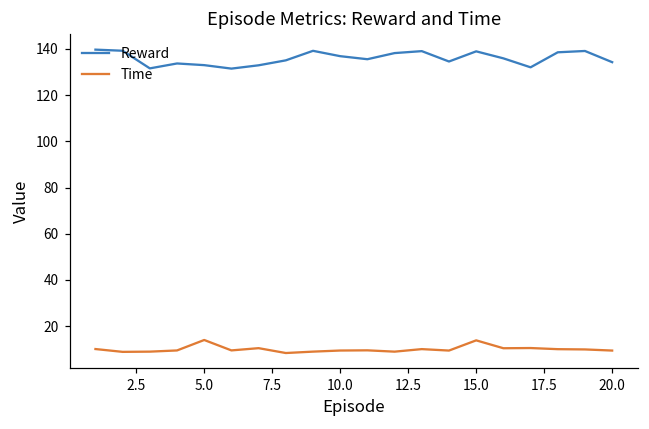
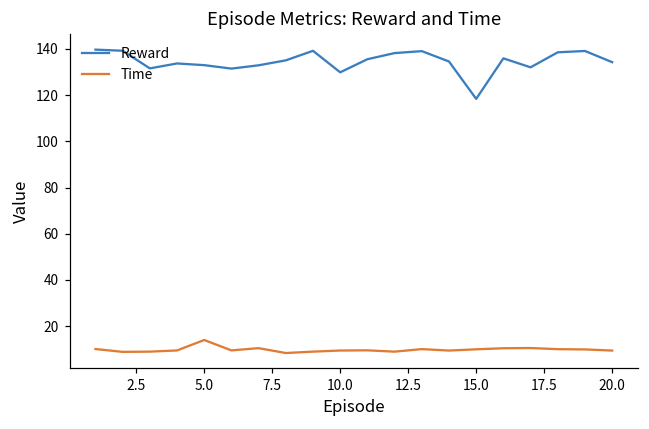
Reward, 10.0: 137 -> 130
Reward, 15.0: 139 -> 118
Time, 15.0: 14 -> 10
